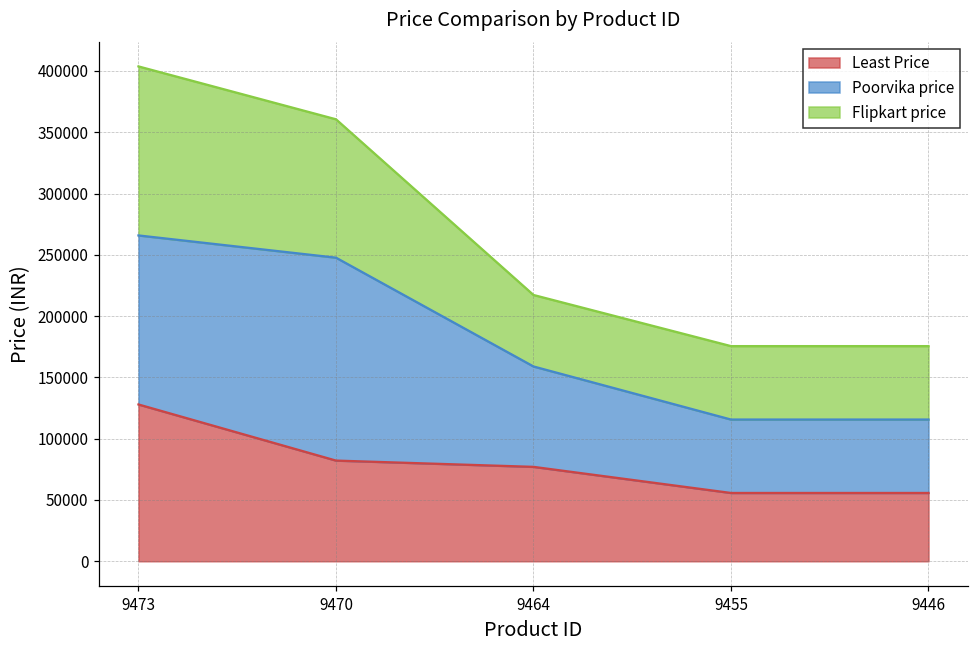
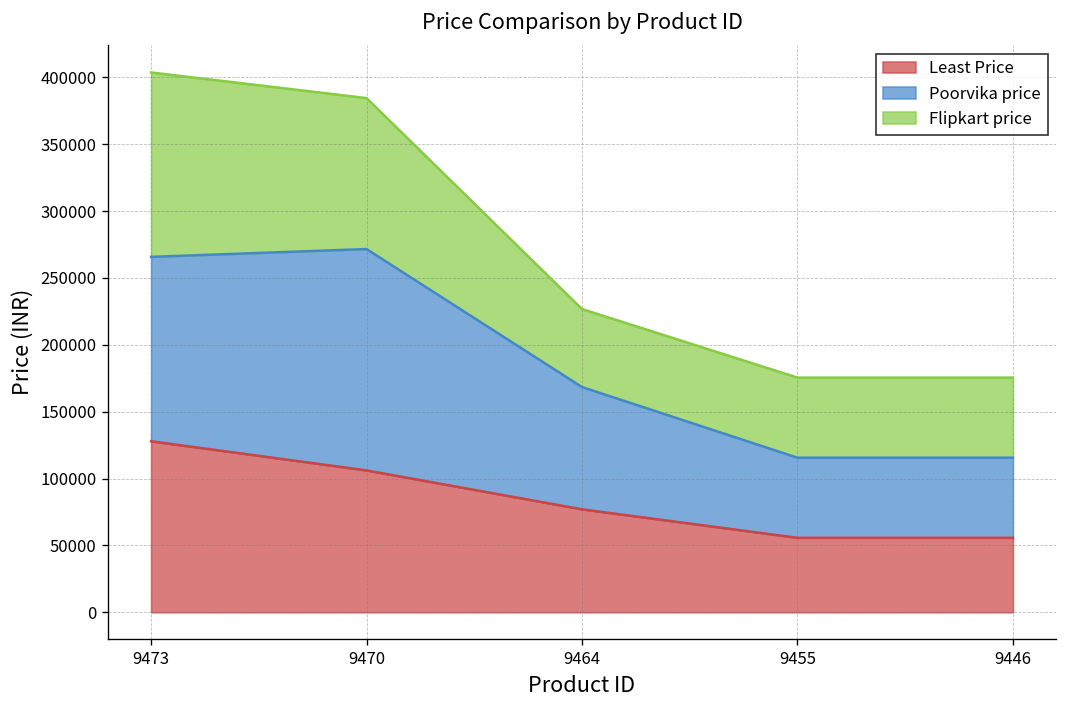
Least Price, 9470: 82000 -> 106000
Poorvika price, 9464: 82000 -> 91000
